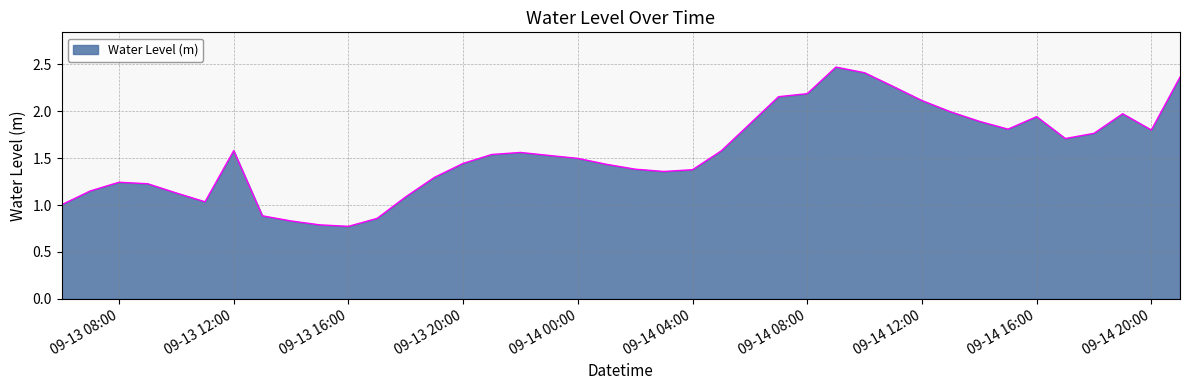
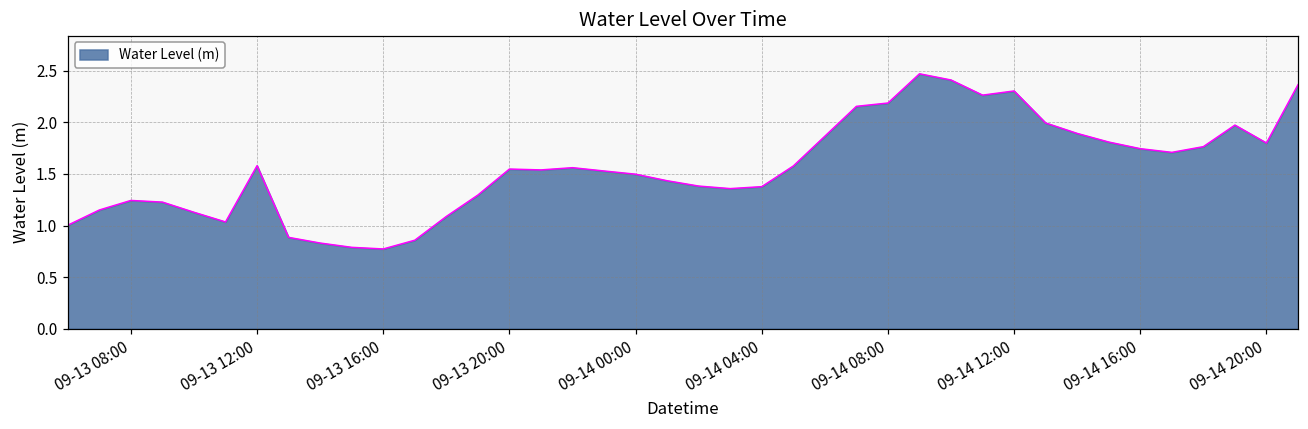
09-13 20:00: 1.4 -> 1.5
09-14 12:00: 2.1 -> 2.3
09-14 16:00: 1.9 -> 1.7
